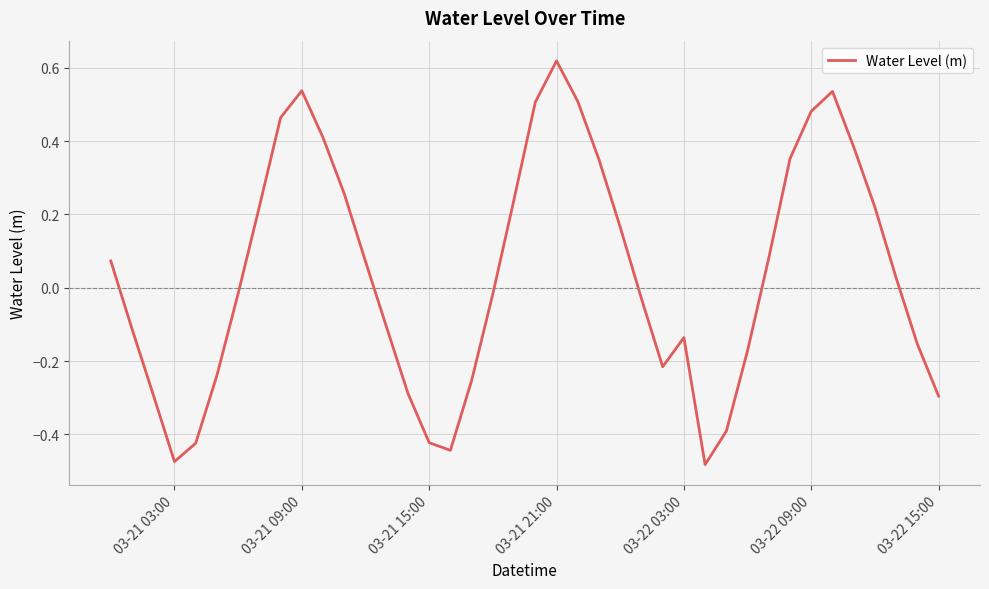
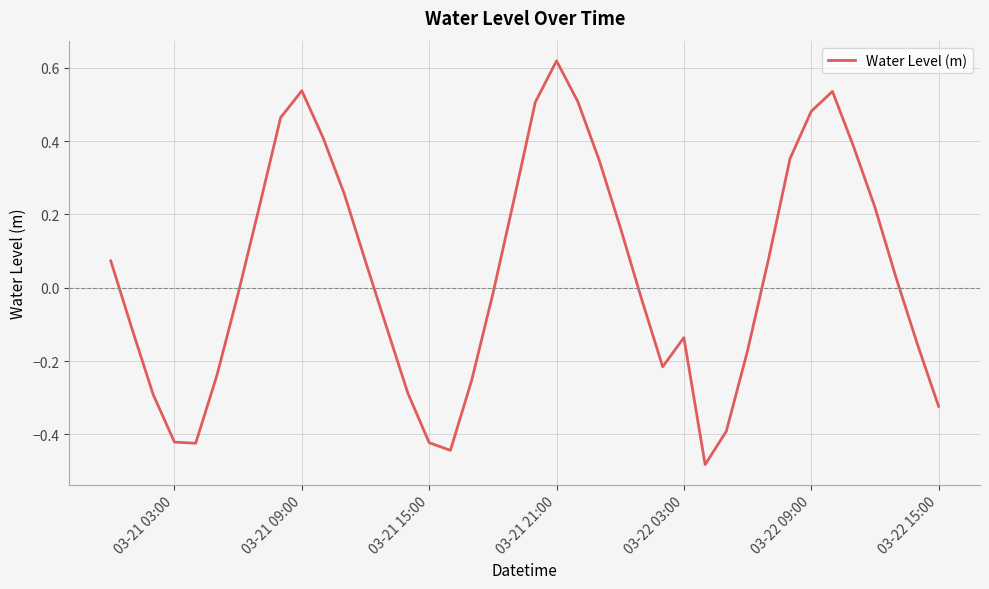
03-21 03:00: -0.47 -> -0.42
03-22 15:00: -0.30 -> -0.32
